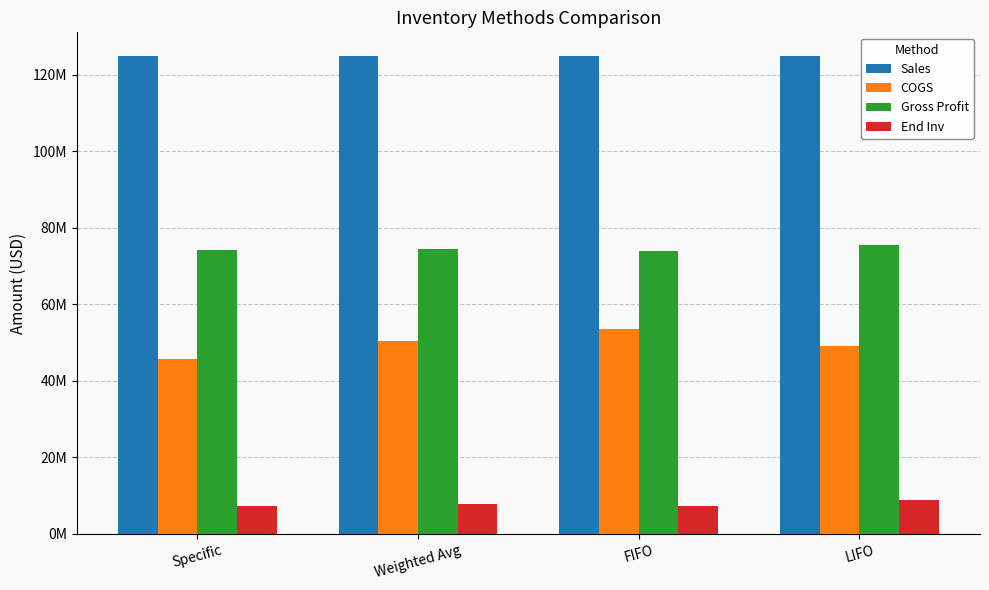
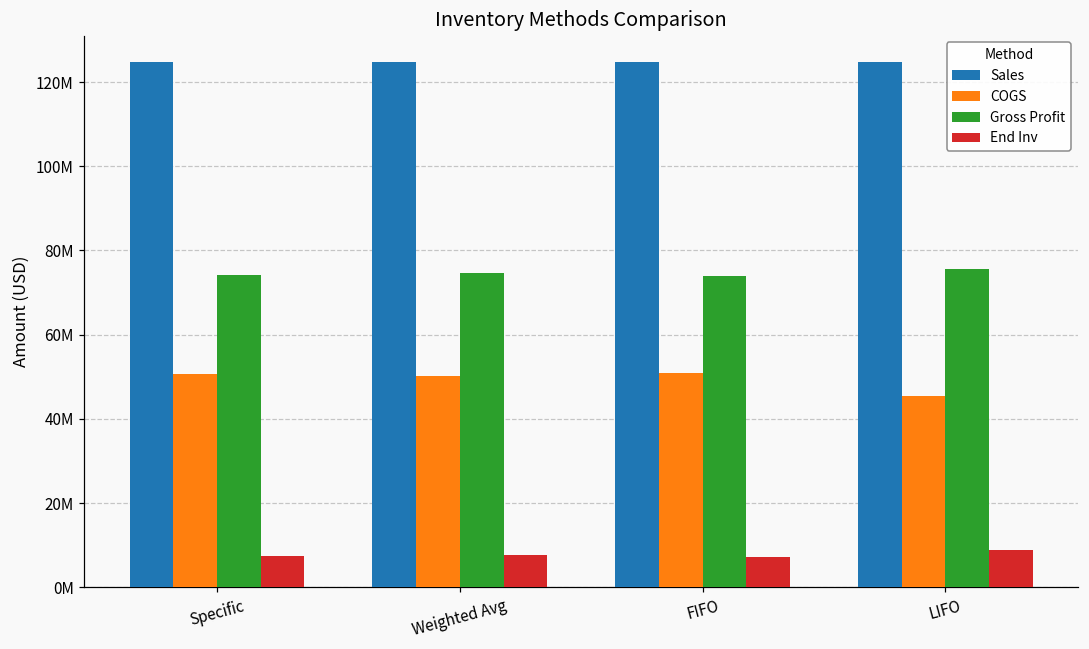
COGS, Specific: 46000000 -> 51000000
COGS, FIFO: 54000000 -> 51000000
COGS, LIFO: 49000000 -> 45000000
